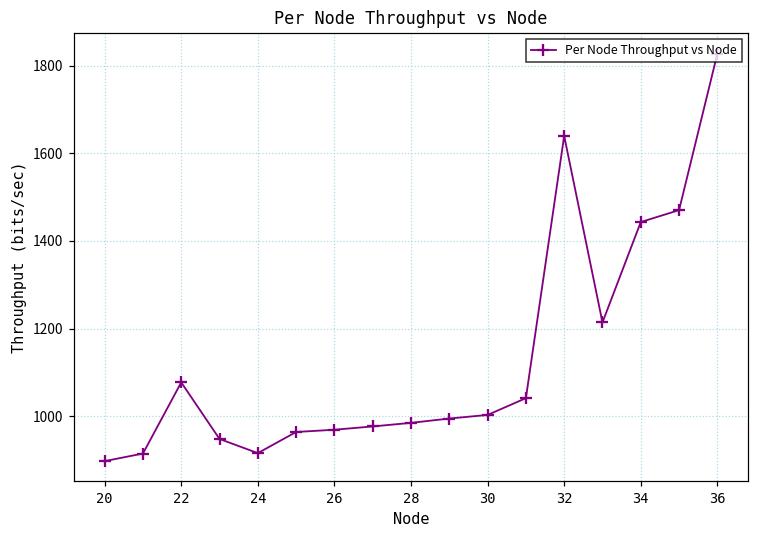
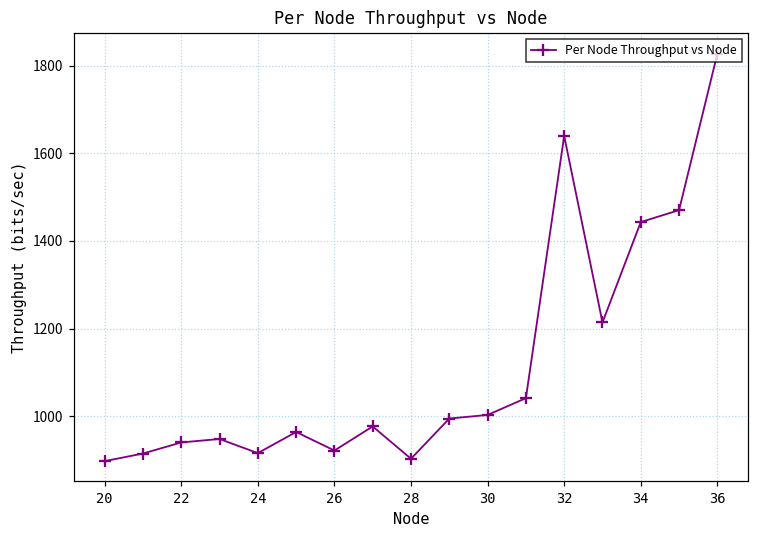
22: 1080 -> 940
26: 970 -> 920
28: 980 -> 900
